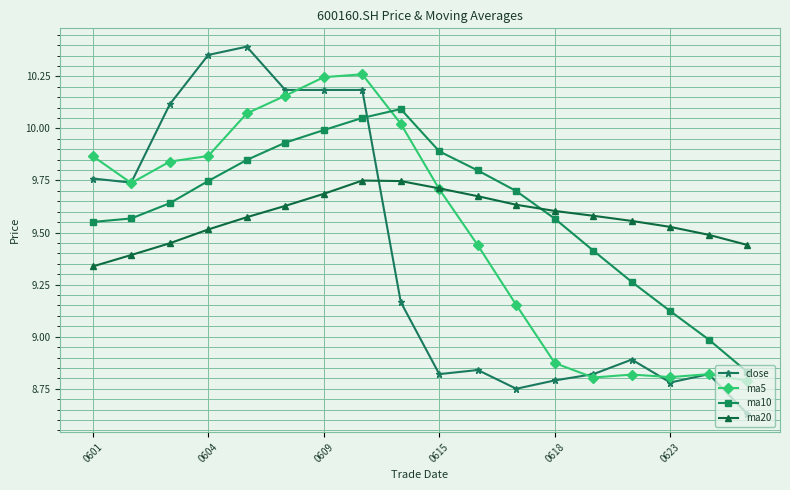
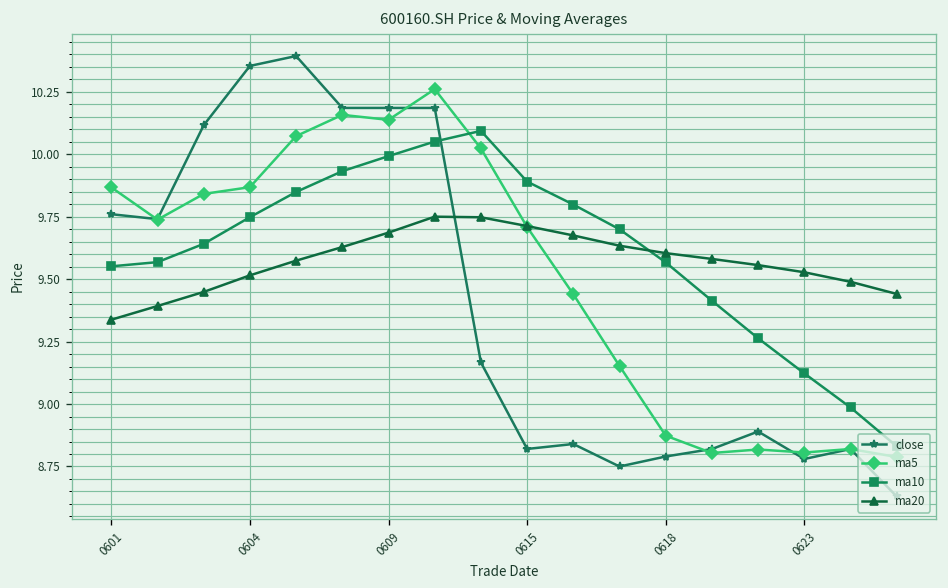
ma5, 0609: 10.25 -> 10.14
